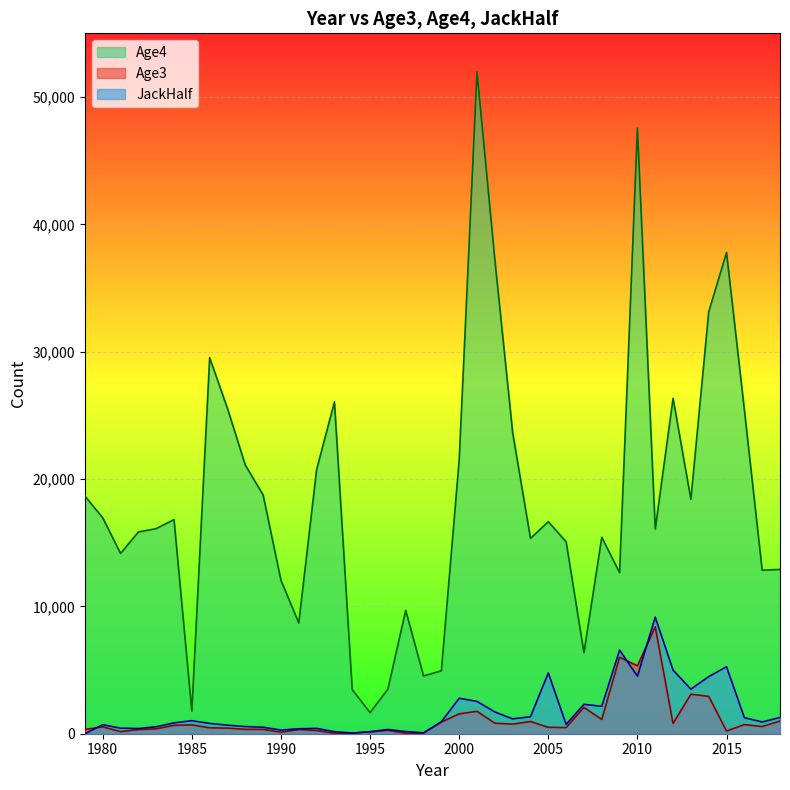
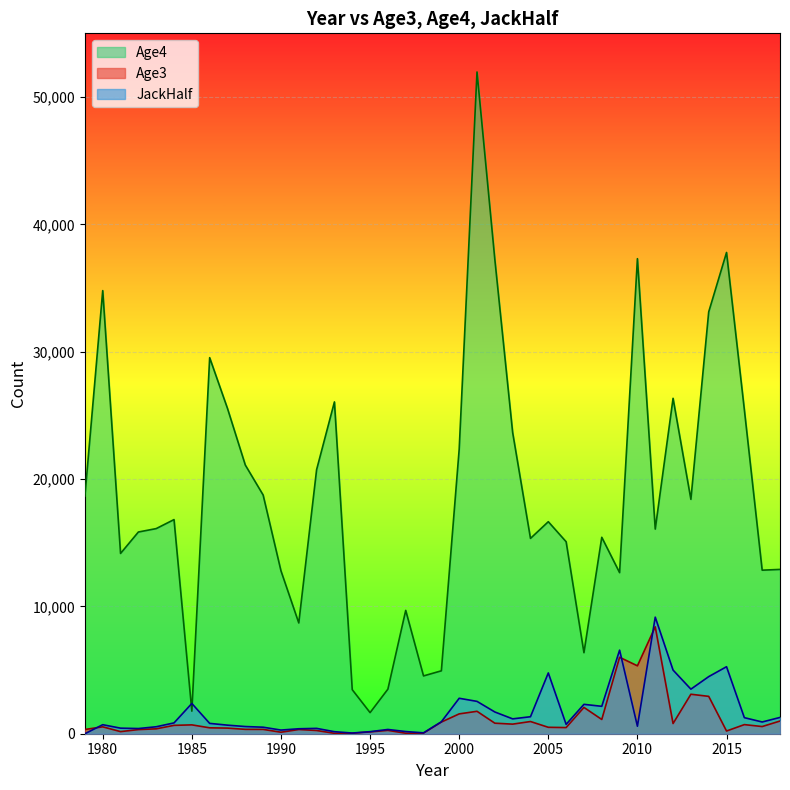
Age4, 1980: 17,000 -> 34,800
JackHalf, 1985: 1,000 -> 2,400
Age4, 1990: 12,100 -> 12,800
Age4, 2000: 21,500 -> 22,300
Age4, 2010: 47,600 -> 37,300
JackHalf, 2010: 4,500 -> 600
